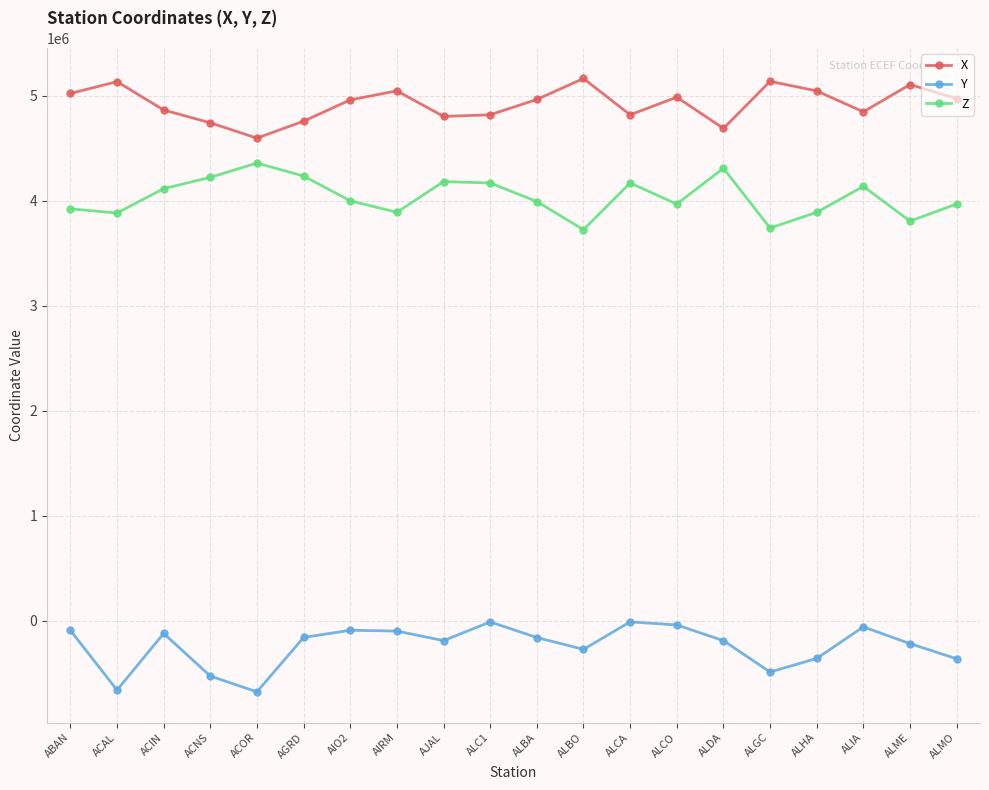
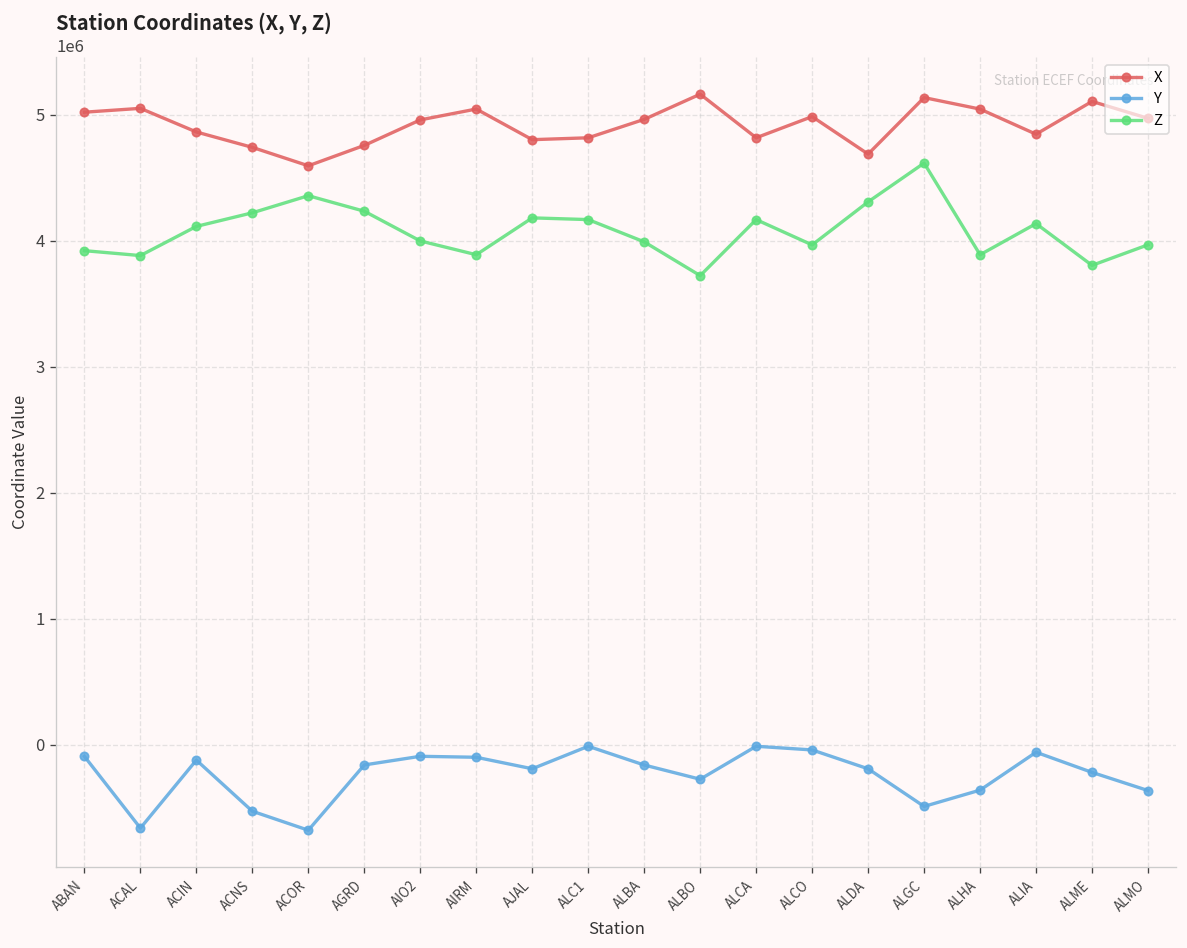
X, ACAL: 5130000 -> 5050000
Z, ALGC: 3740000 -> 4620000
